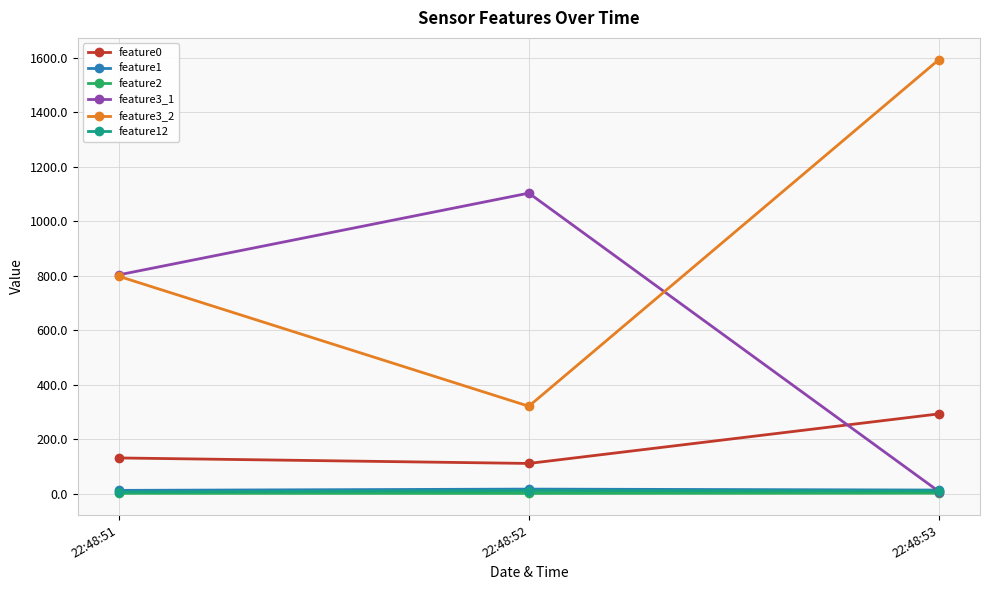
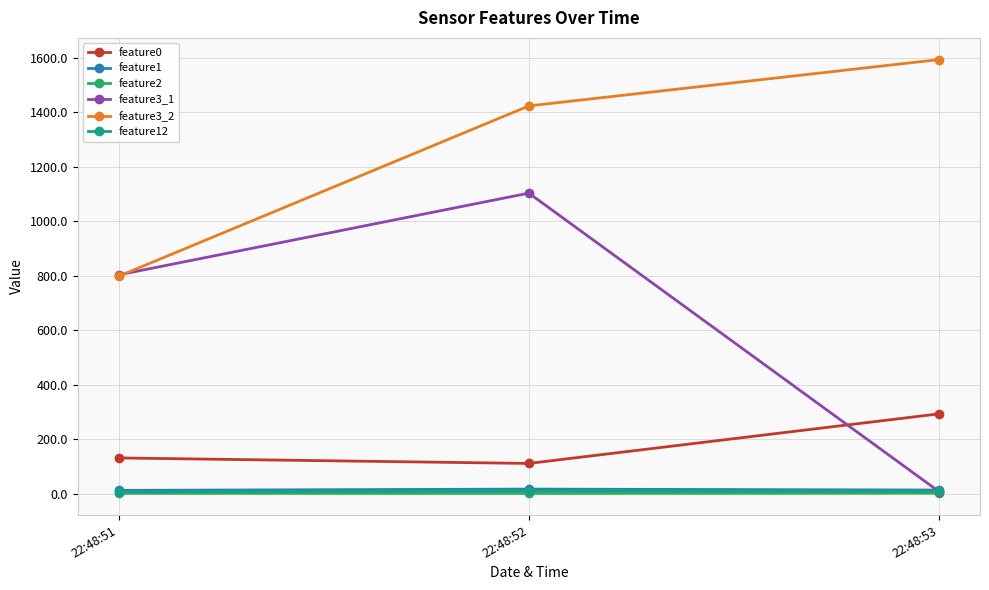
feature3_2, 22:48:52: 320 -> 1420
